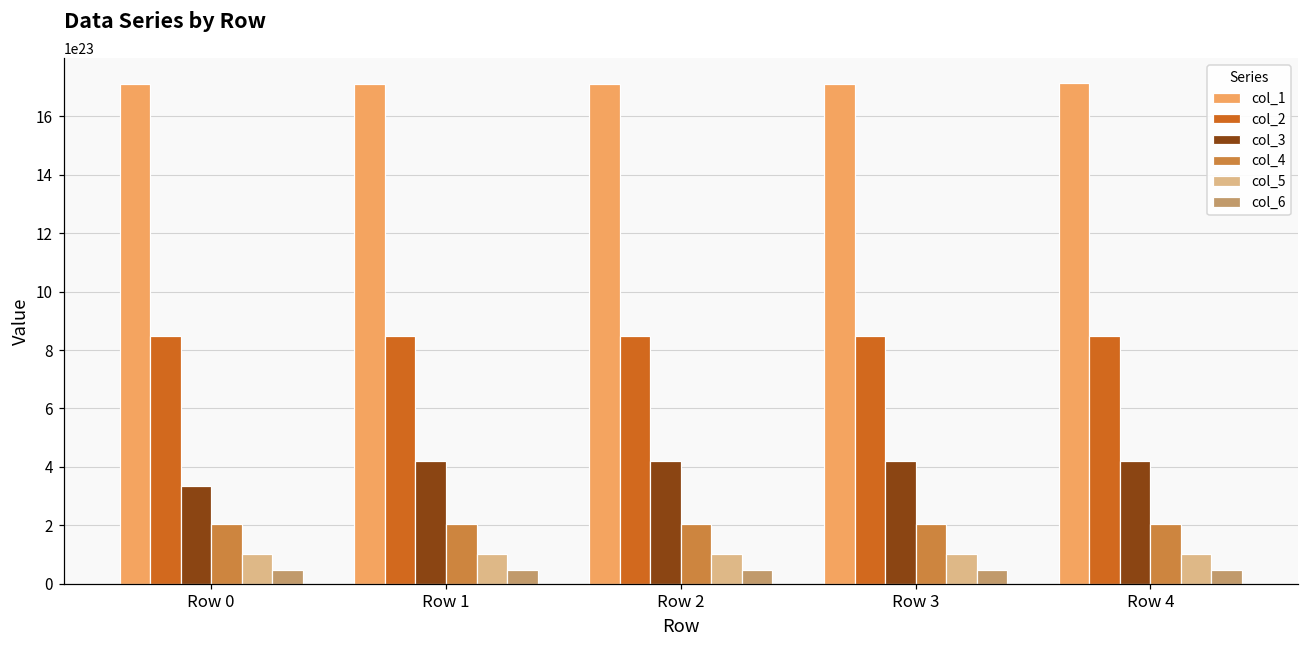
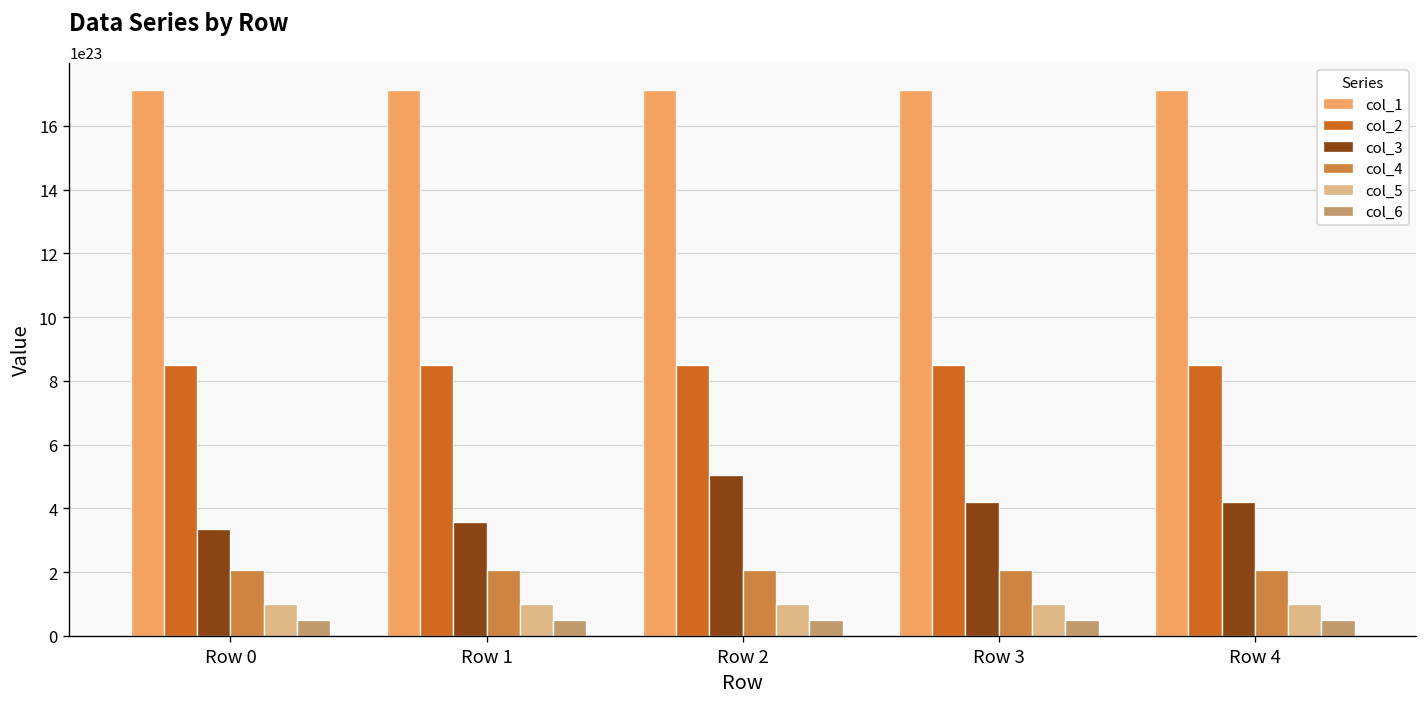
col_3, Row 1: 420000000000000000000000 -> 360000000000000000000000
col_3, Row 2: 420000000000000000000000 -> 510000000000000000000000
